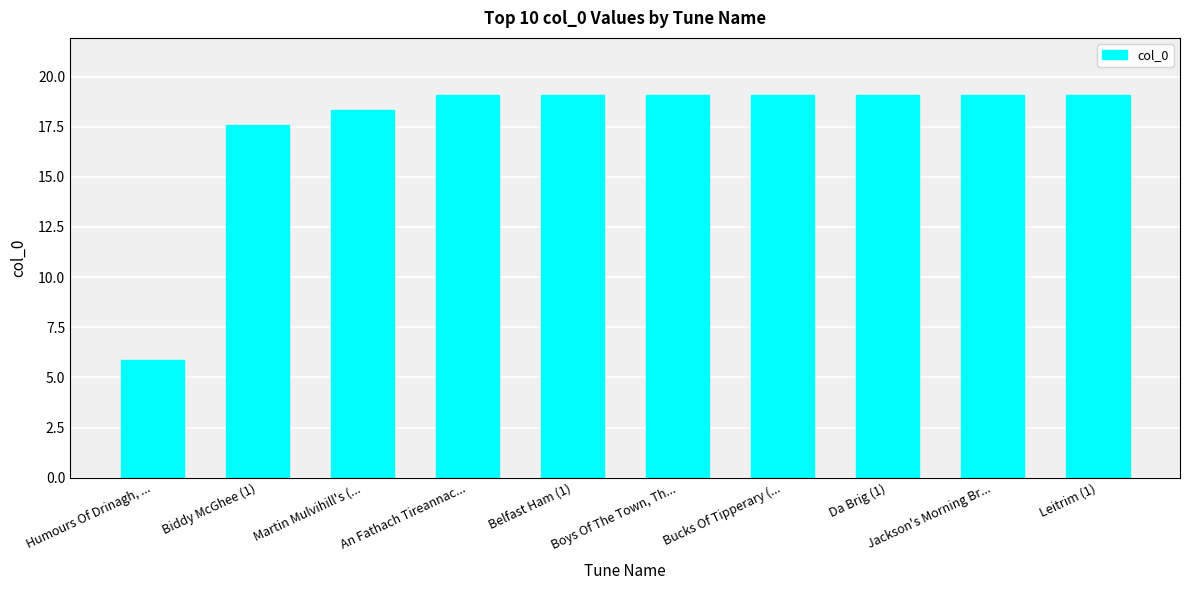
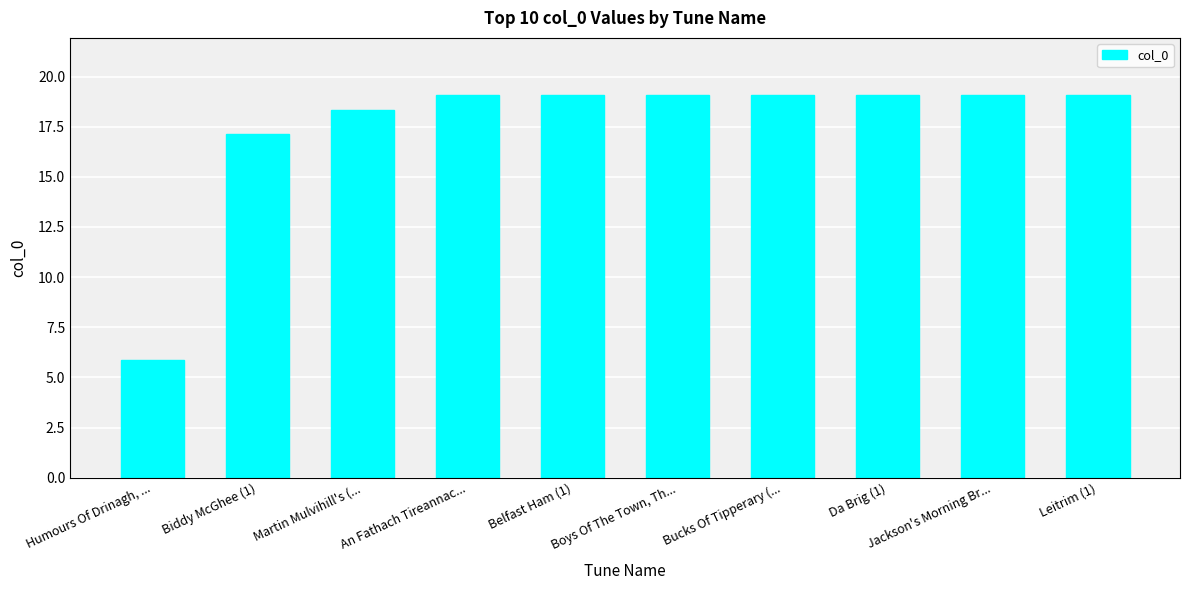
Biddy McGhee (1): 17.6 -> 17.1
